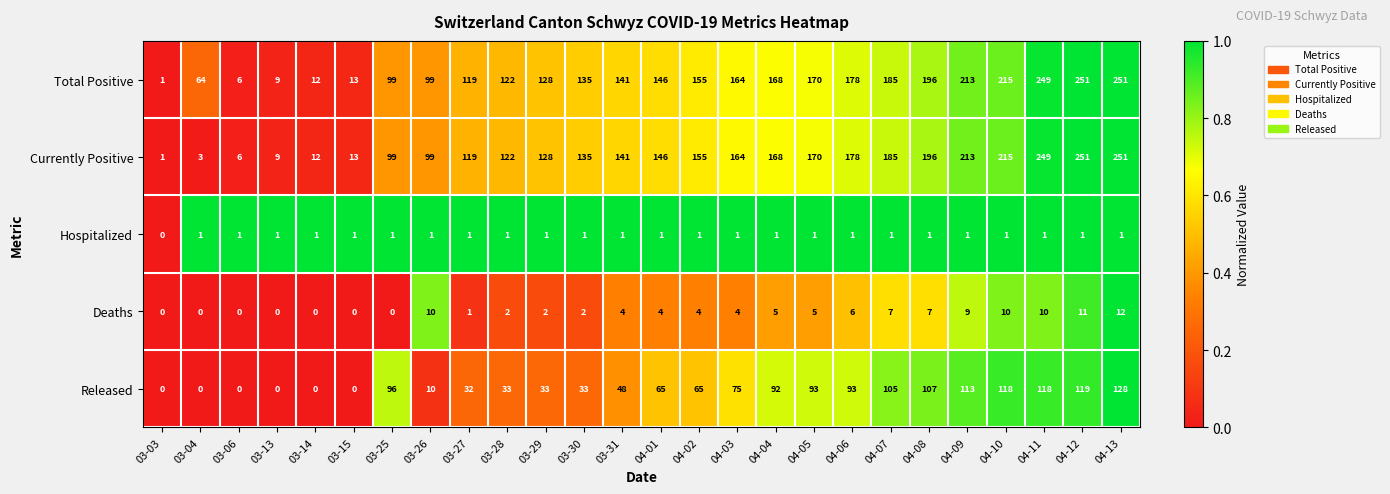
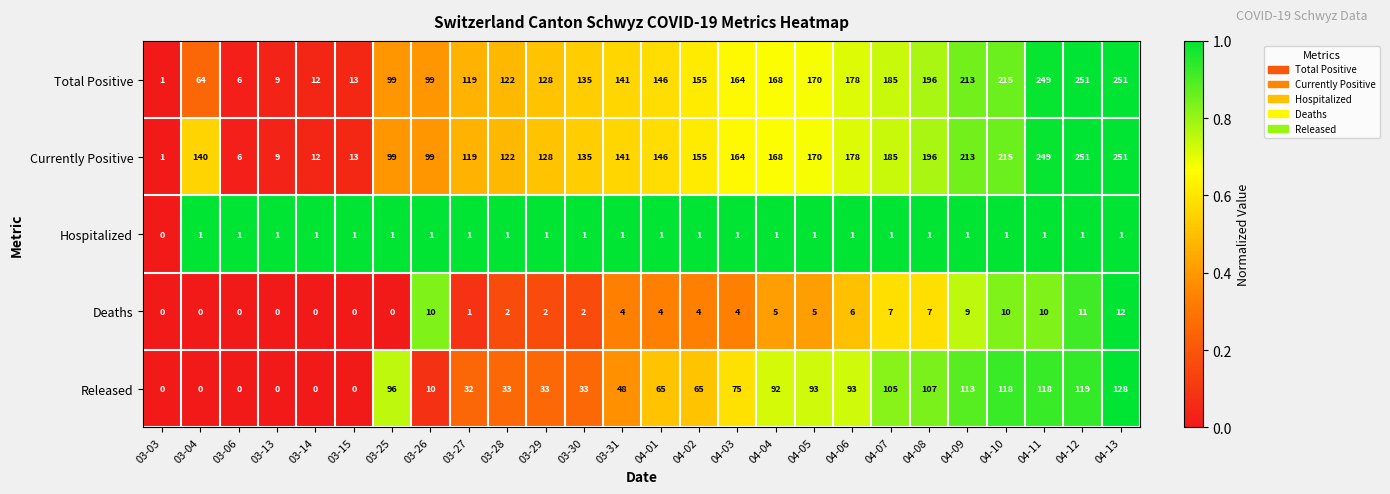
Currently Positive, 03-04: 3 -> 140
